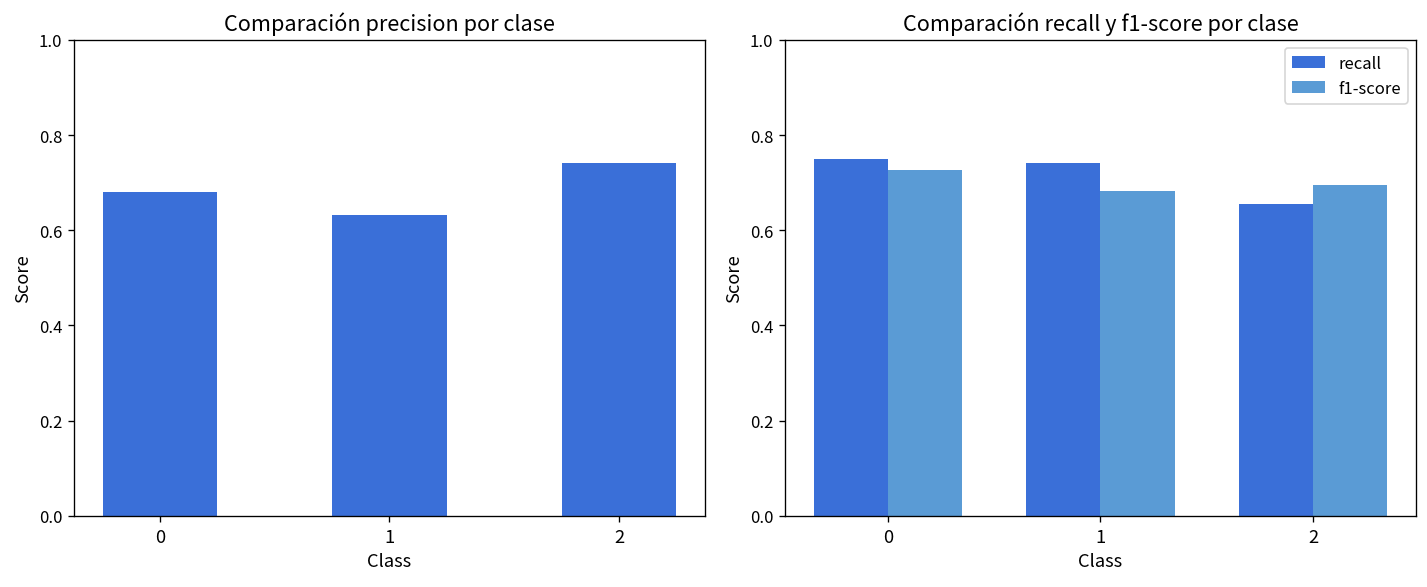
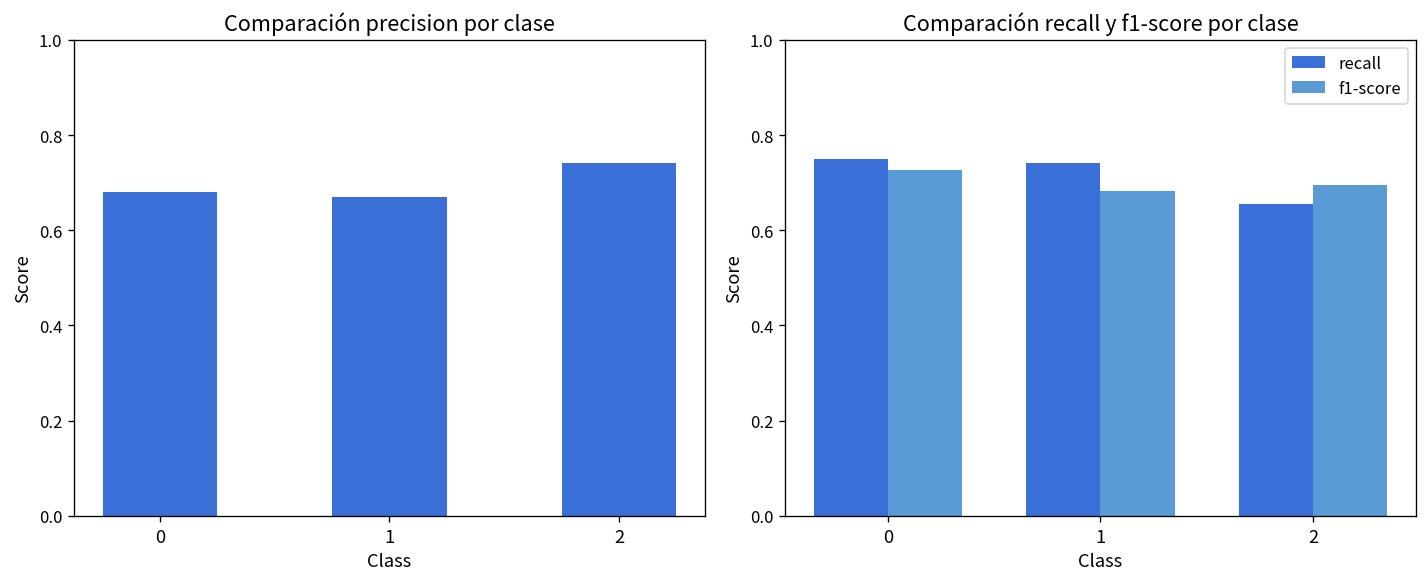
Comparación precision por clase, 1: 0.63 -> 0.67
